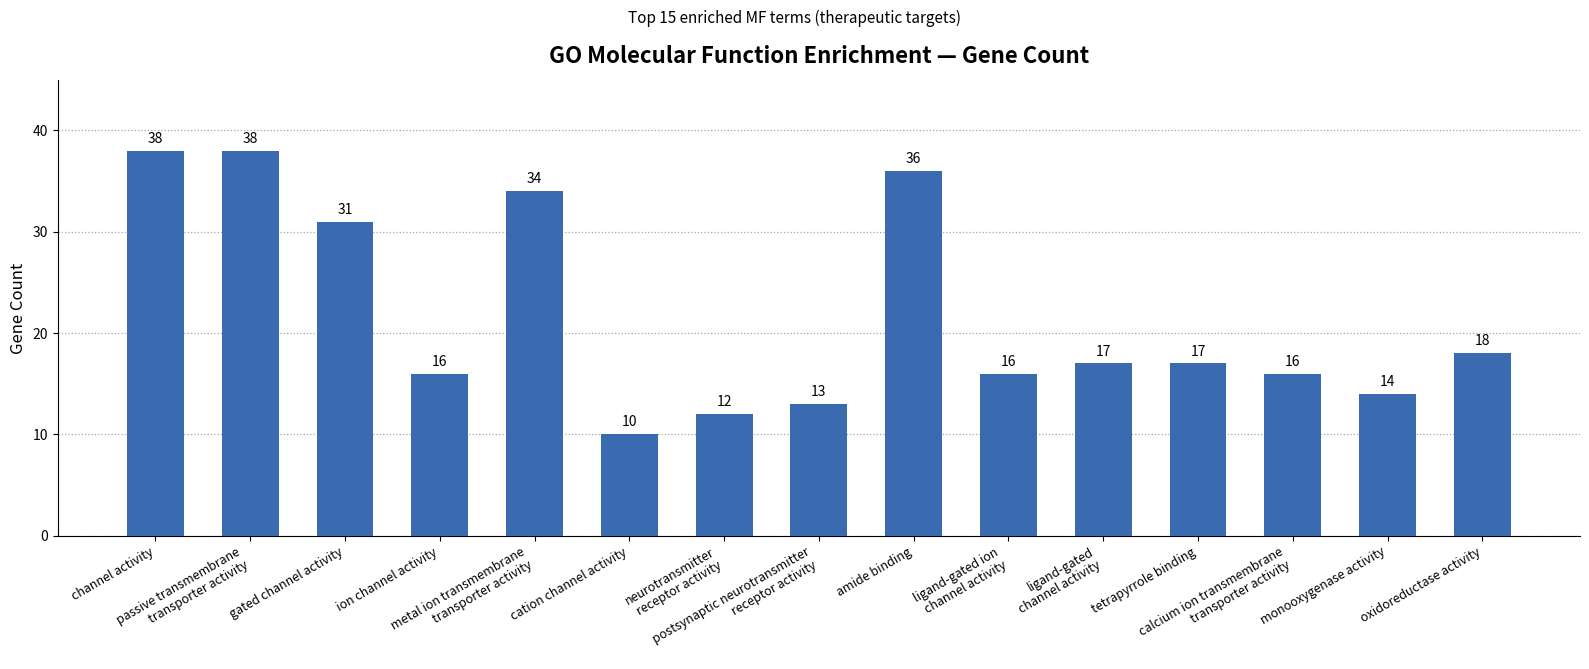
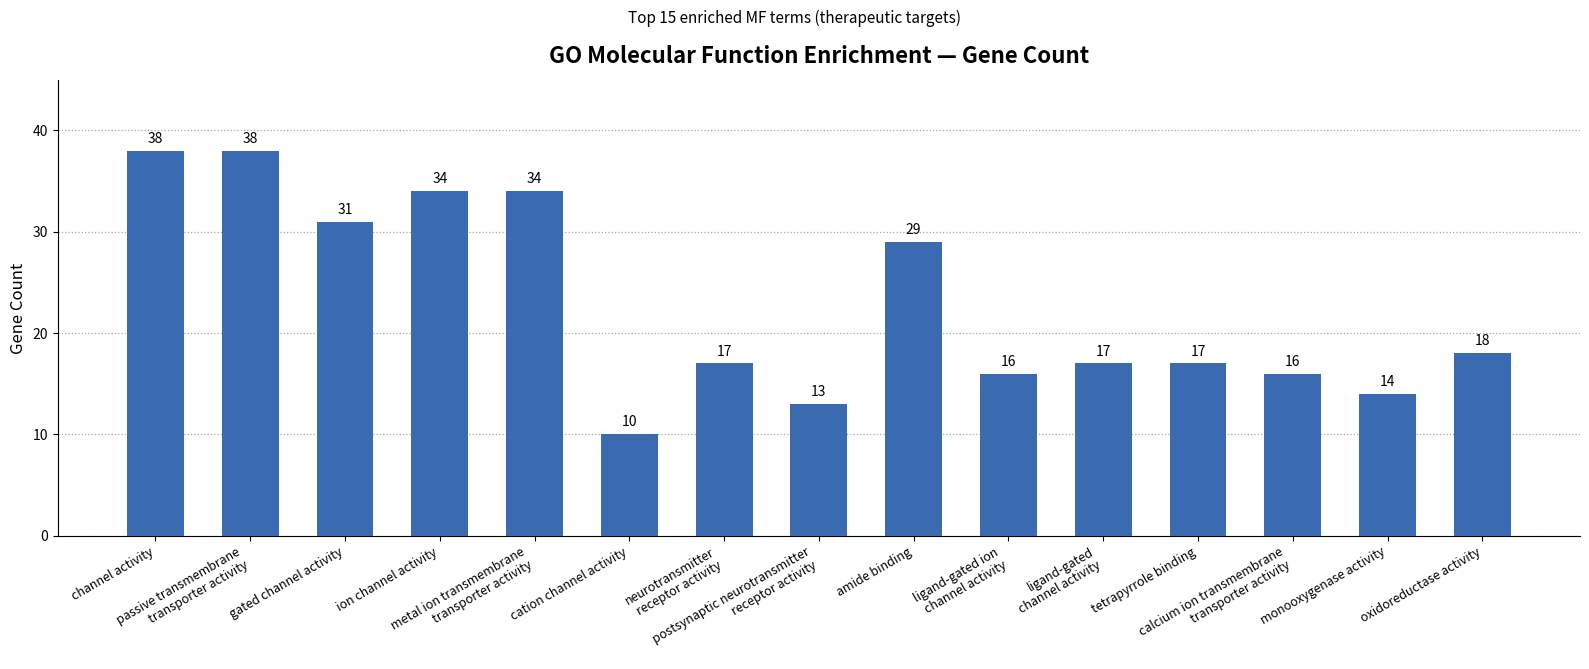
ion channel activity: 16 -> 34
neurotransmitter receptor activity: 12 -> 17
amide binding: 36 -> 29
